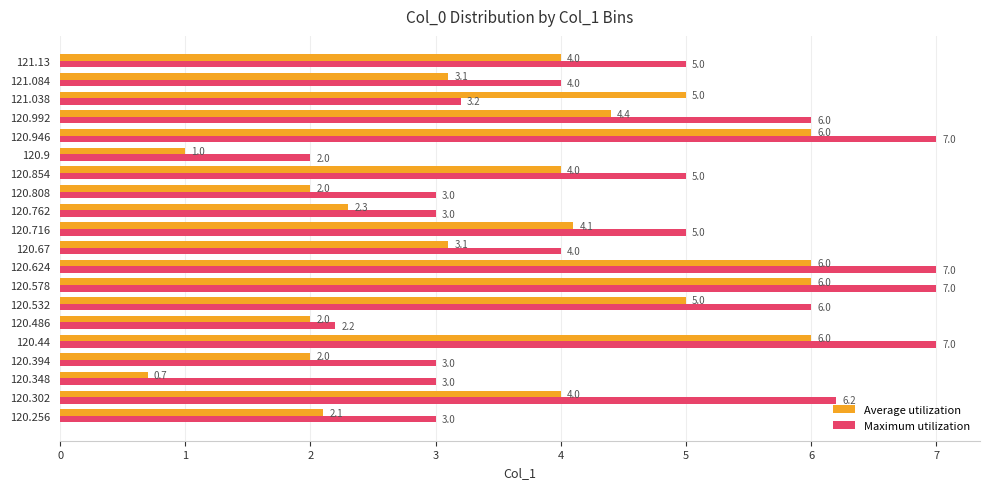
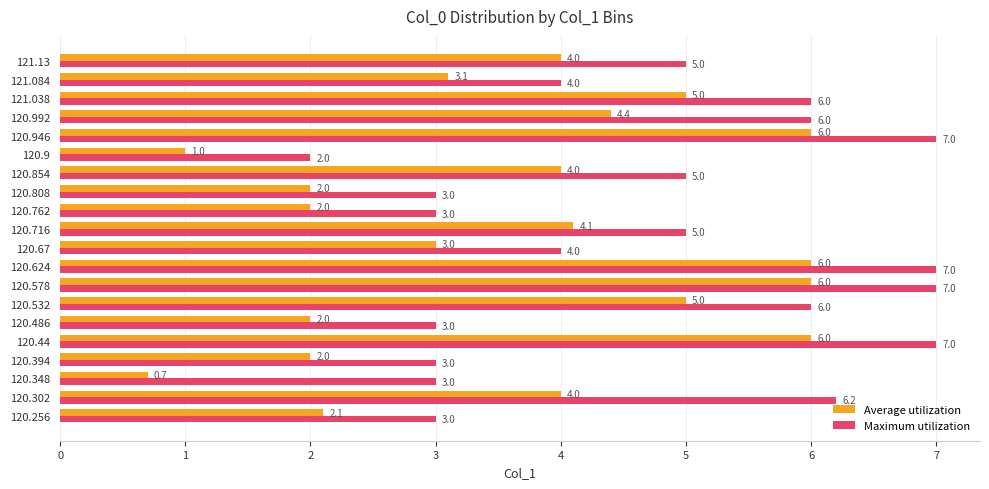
Maximum utilization, 121.038: 3.2 -> 6.0
Average utilization, 120.762: 2.3 -> 2.0
Average utilization, 120.67: 3.1 -> 3.0
Maximum utilization, 120.486: 2.2 -> 3.0
